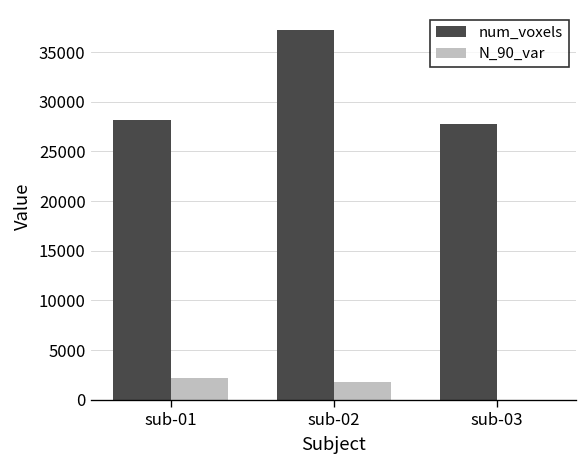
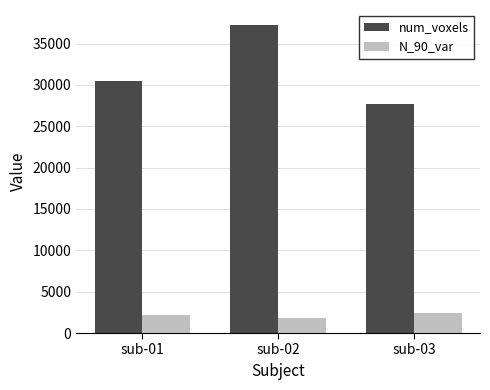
num_voxels, sub-01: 28000 -> 31000
N_90_var, sub-03: 0 -> 2000
